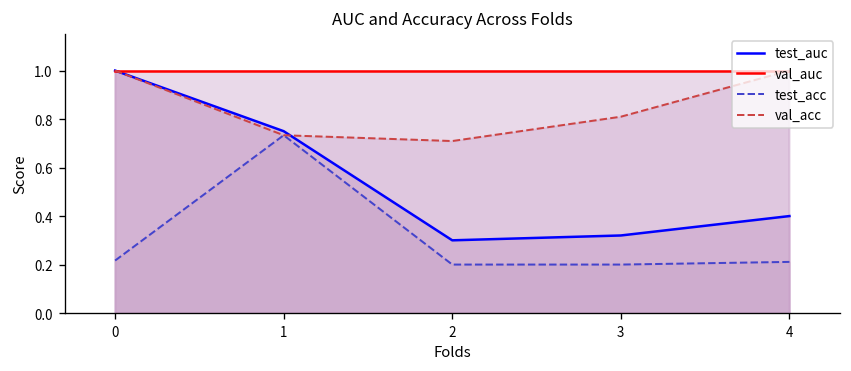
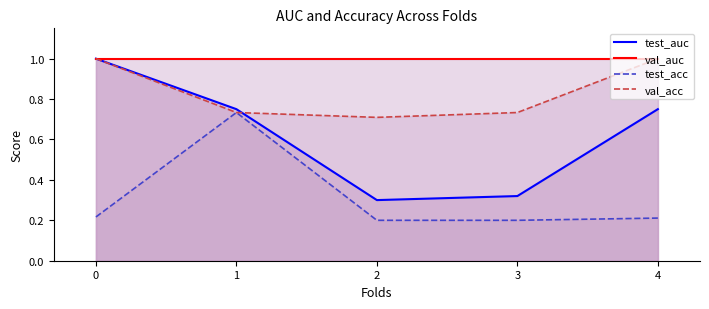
val_acc, 3: 0.81 -> 0.73
test_auc, 4: 0.40 -> 0.75
